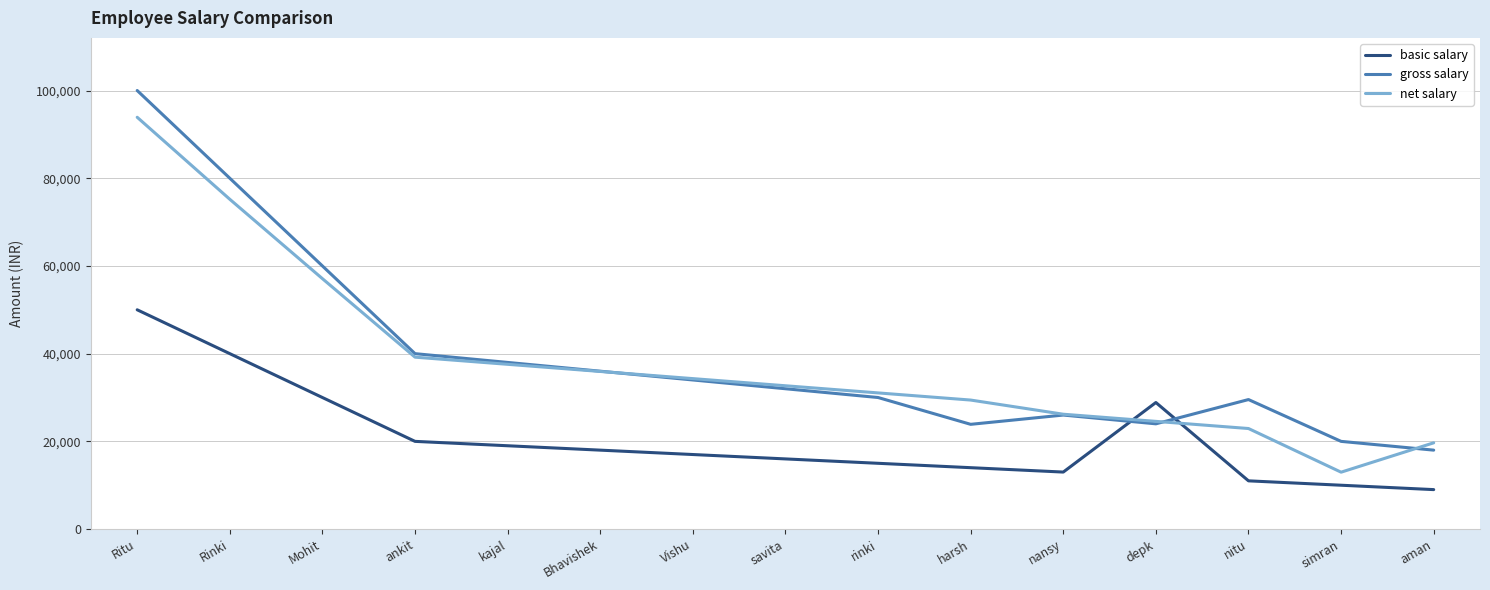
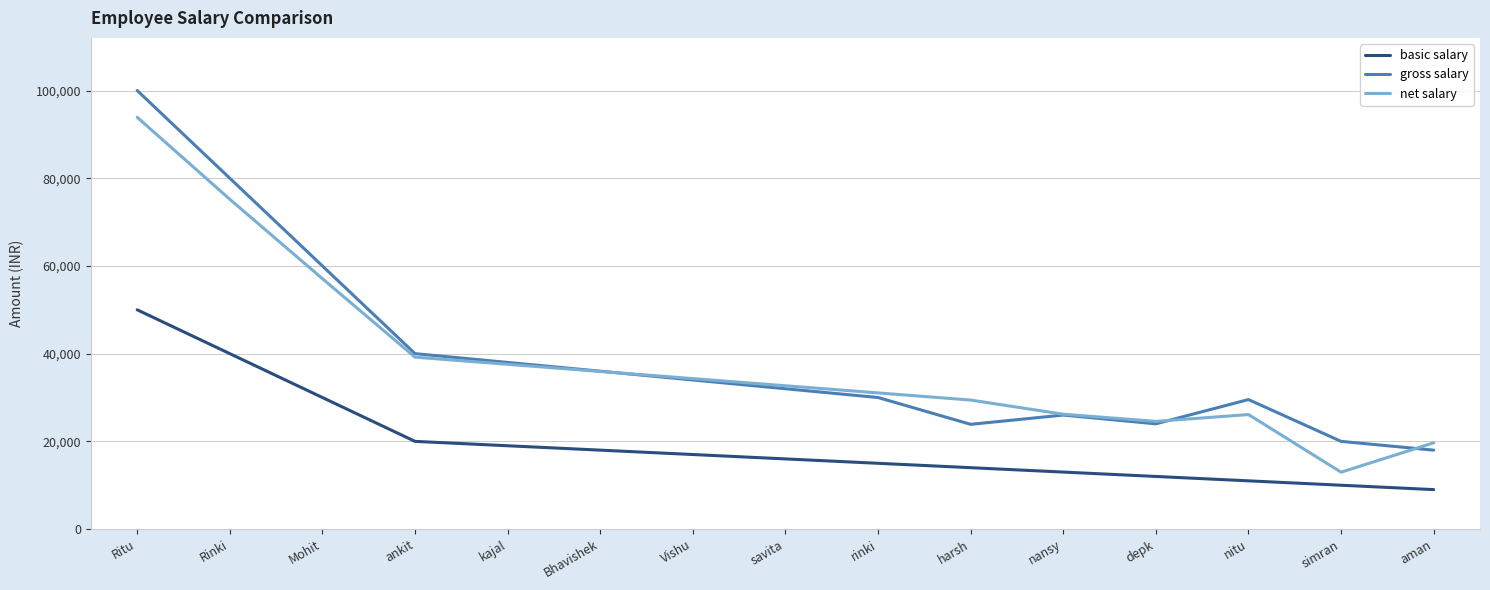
basic salary, depk: 29,000 -> 12,000
net salary, nitu: 23,000 -> 26,000
